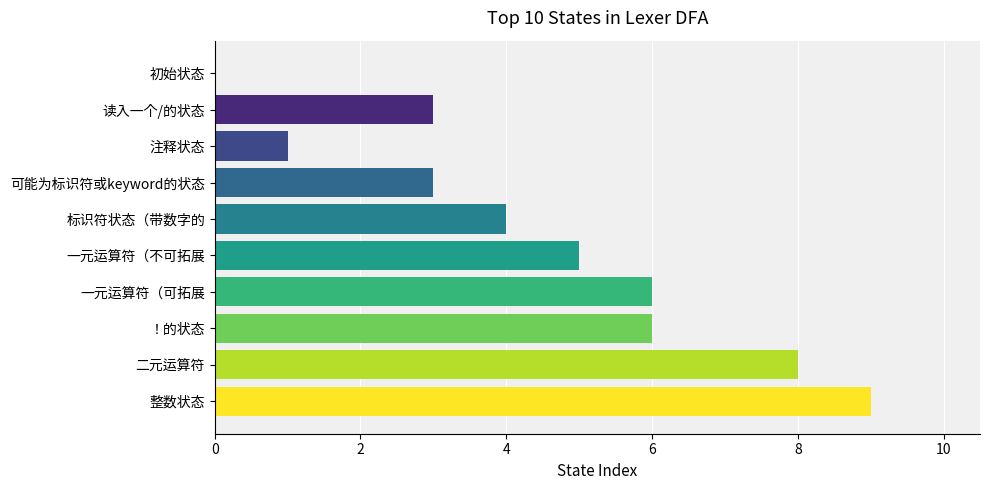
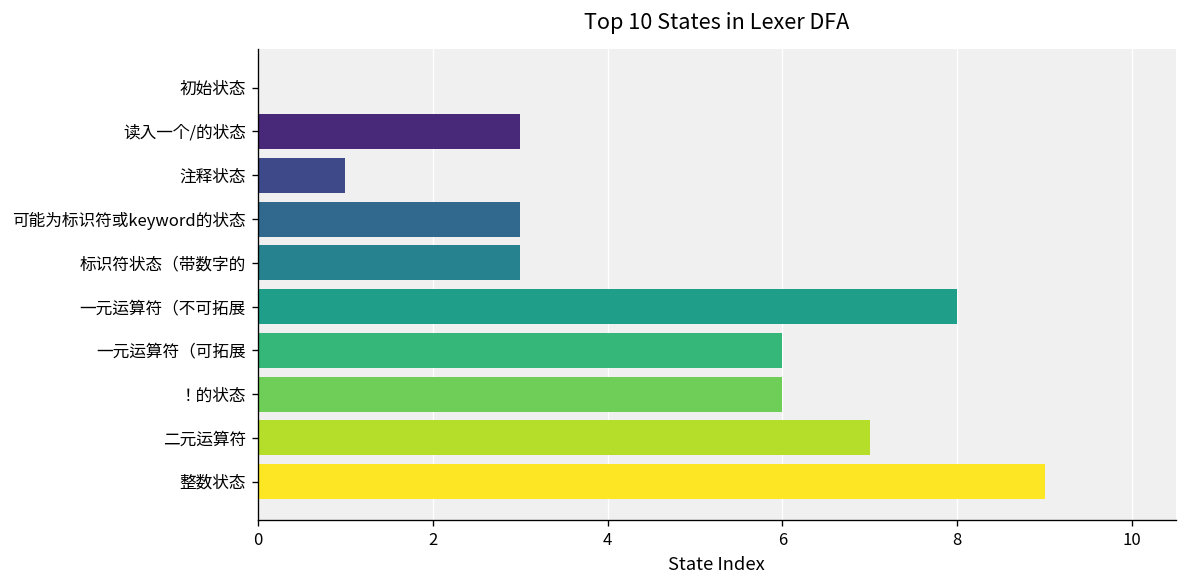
标识符状态（带数字的: 4 -> 3
一元运算符（不可拓展: 5 -> 8
二元运算符: 8 -> 7
